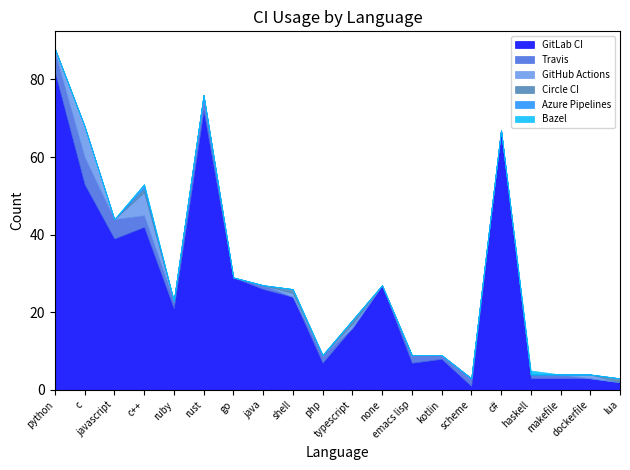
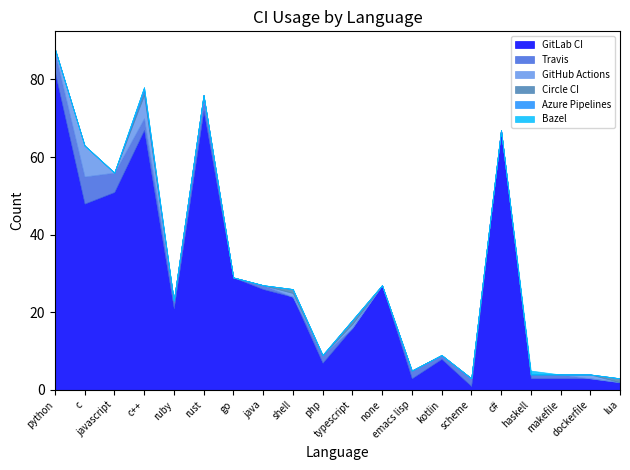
GitLab CI, c: 53 -> 48
GitLab CI, javascript: 39 -> 51
GitLab CI, c++: 42 -> 67
GitLab CI, emacs lisp: 7 -> 3
